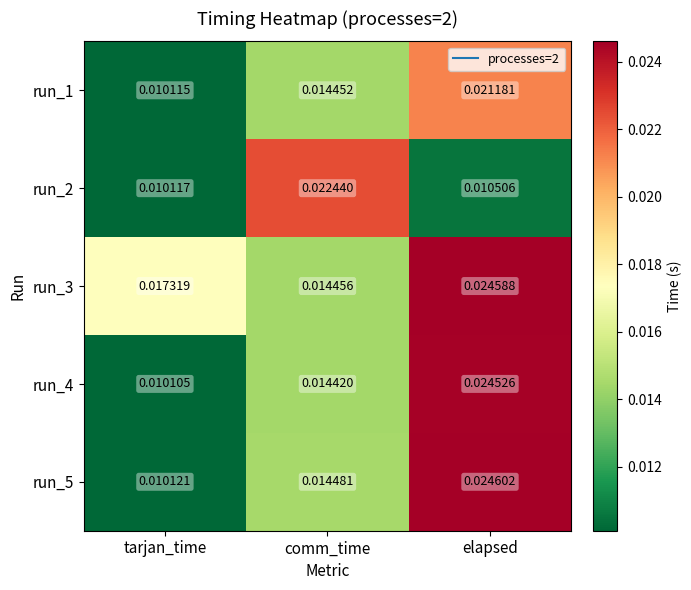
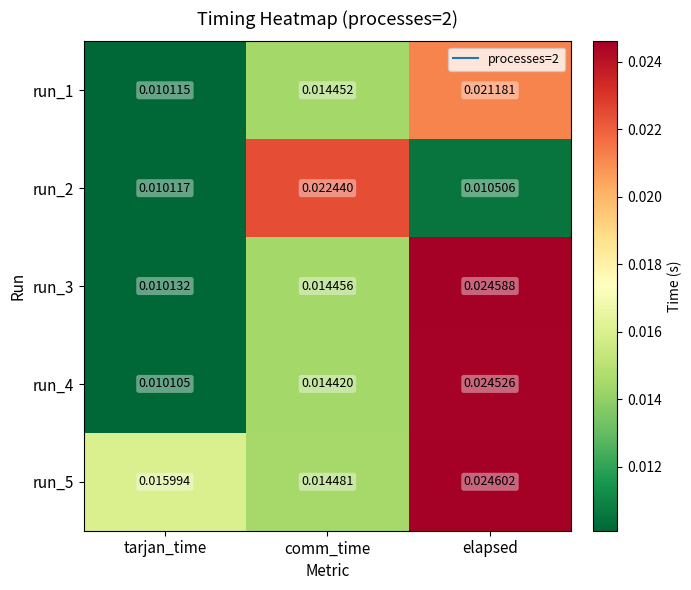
run_3, tarjan_time: 0.017319 -> 0.010132
run_5, tarjan_time: 0.010121 -> 0.015994
